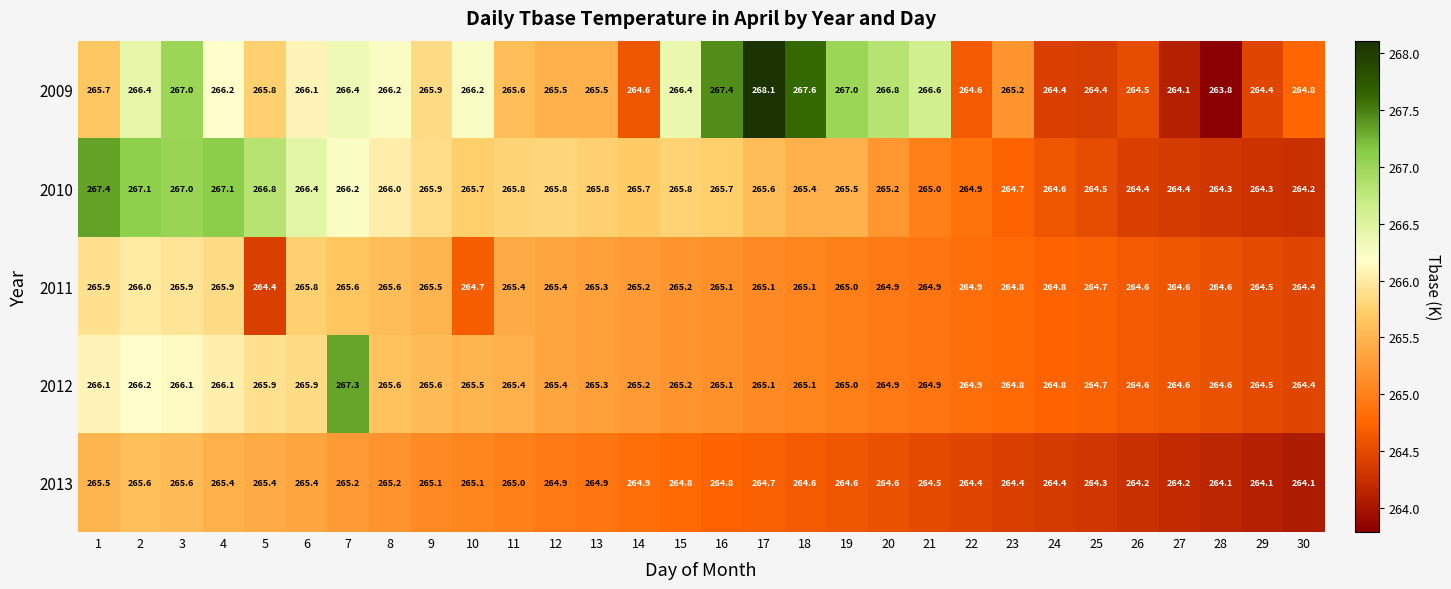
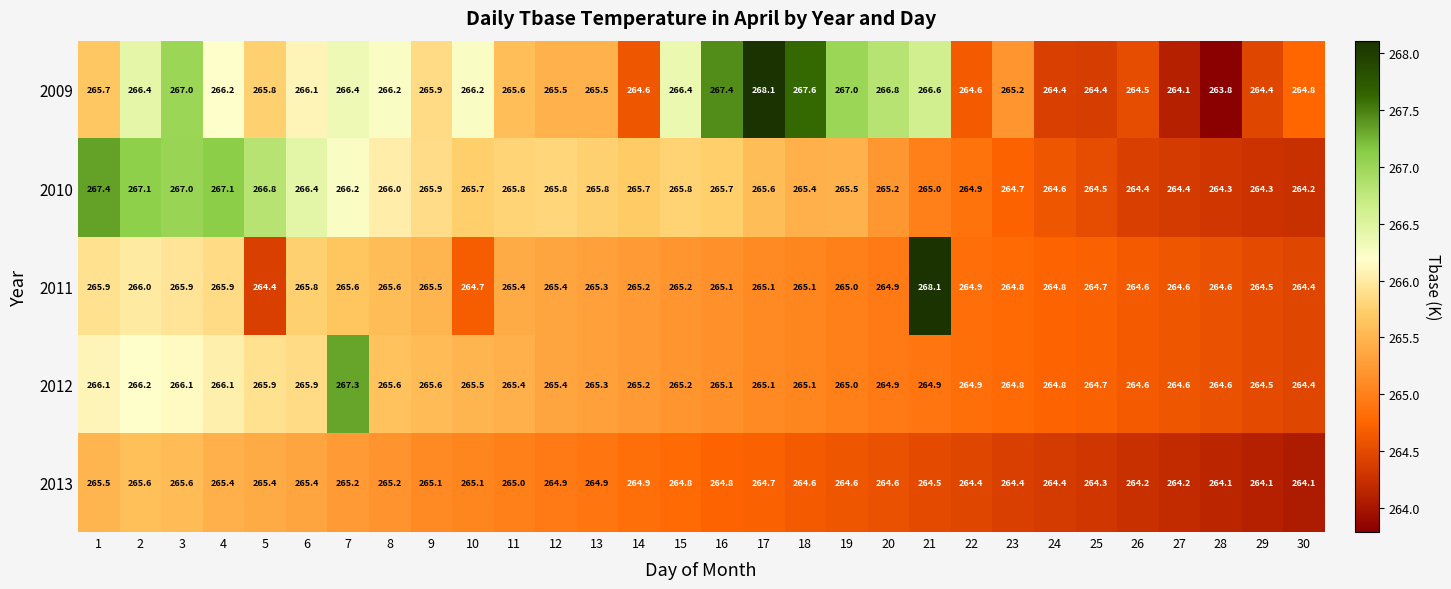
2011, 21: 264.9 -> 268.1
